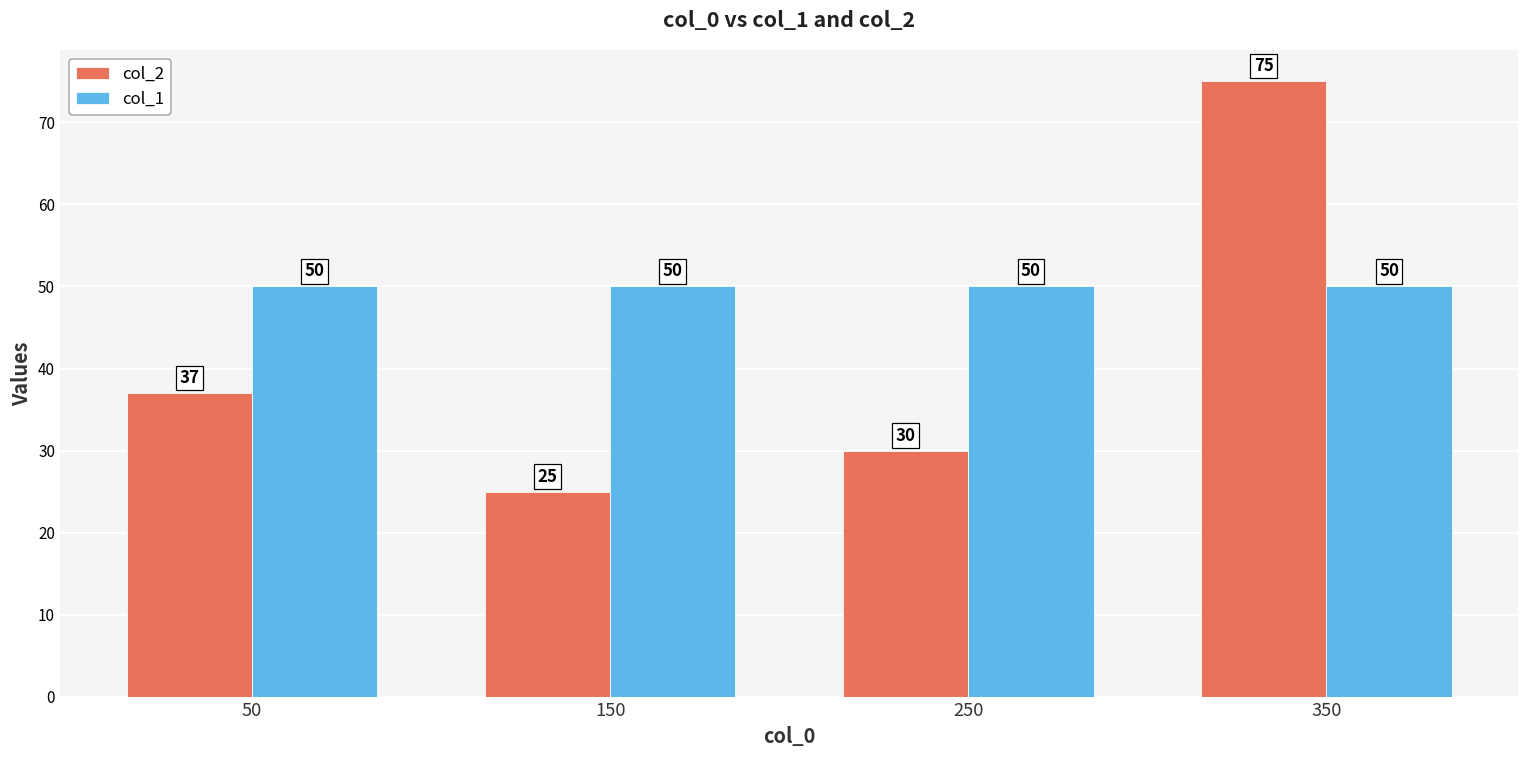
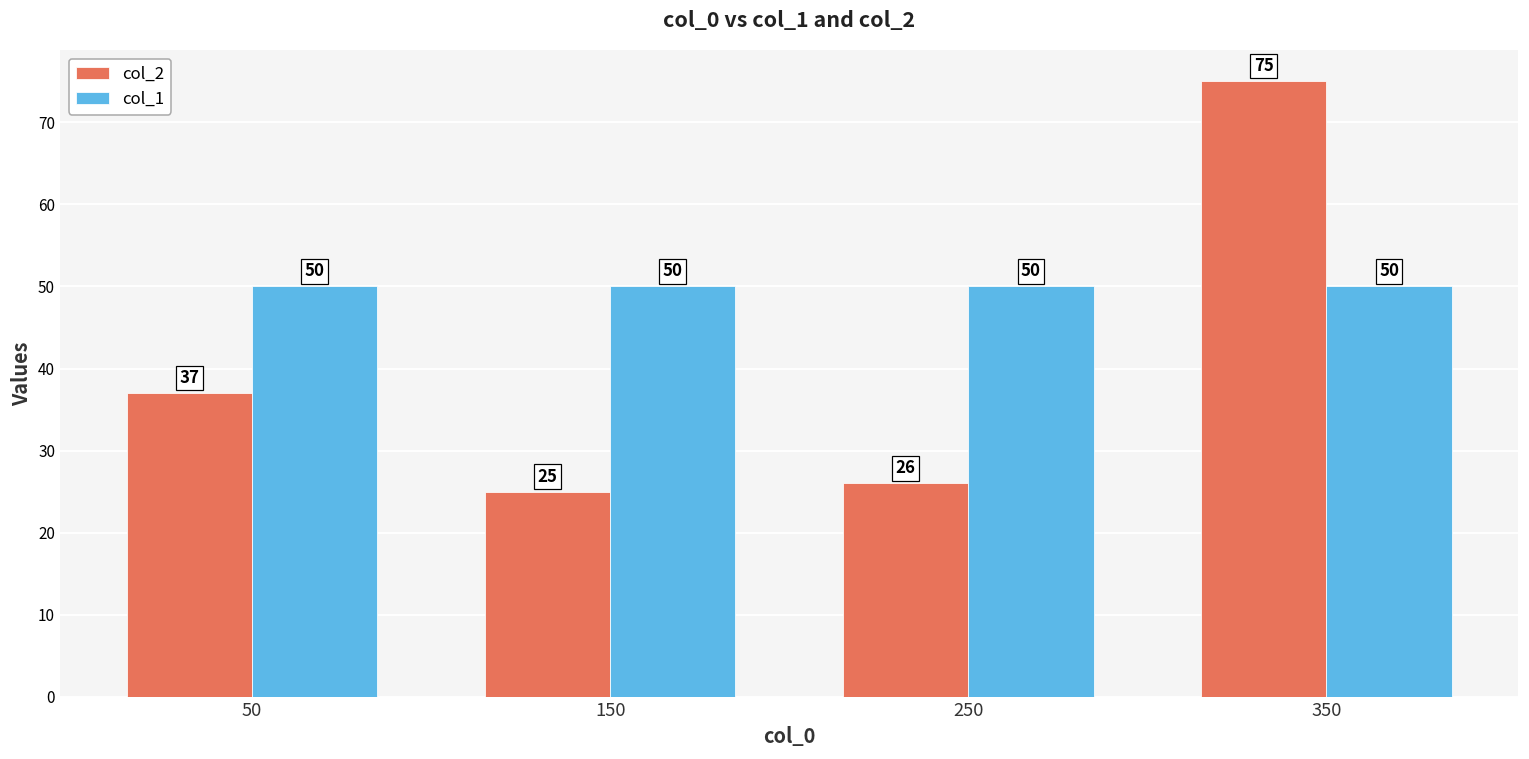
col_2, 250: 30 -> 26
